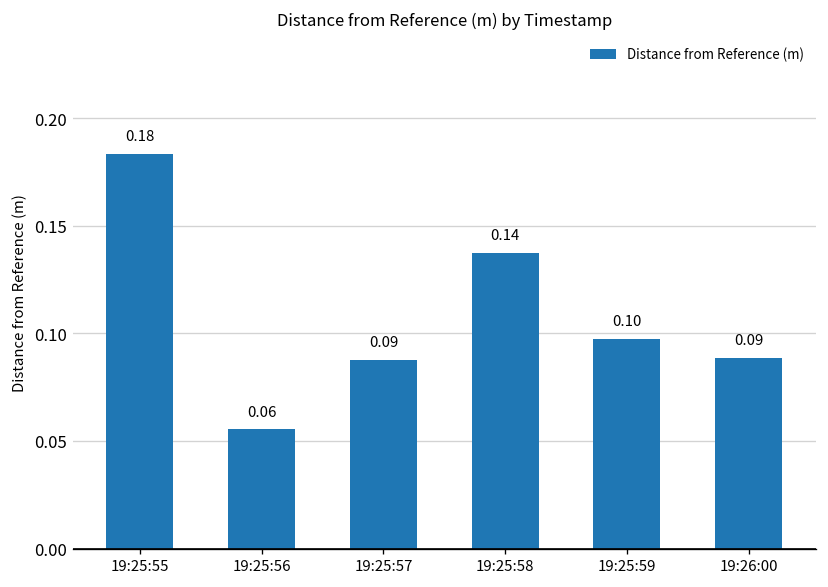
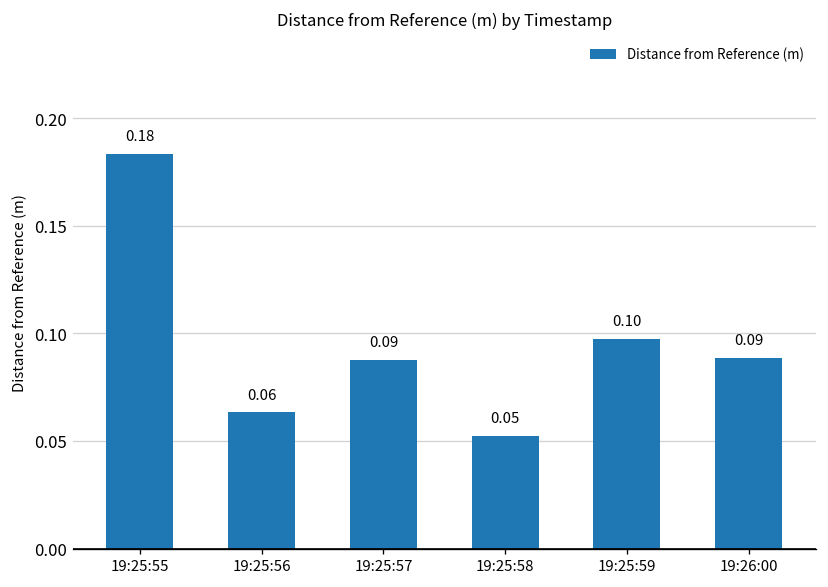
19:25:56: 0.055 -> 0.063
19:25:58: 0.14 -> 0.05
